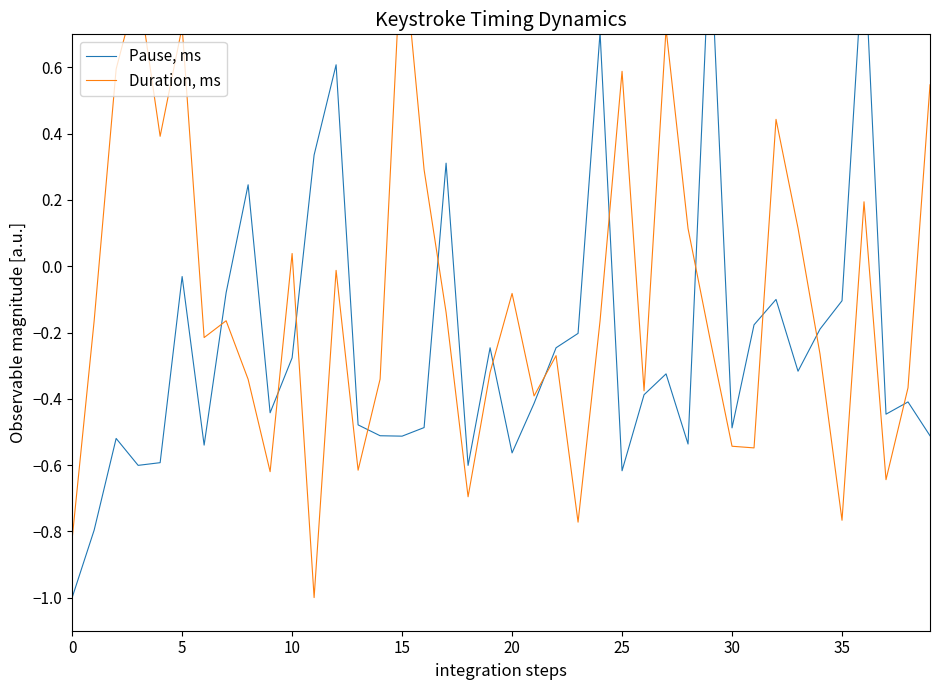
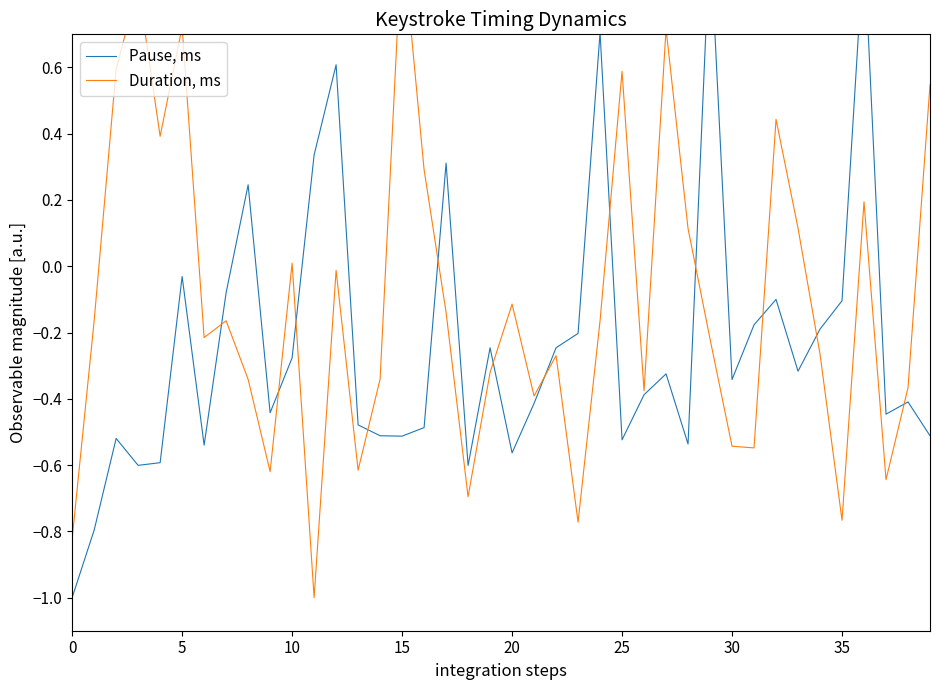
Duration, ms, 10: 0.04 -> 0.01
Duration, ms, 20: -0.08 -> -0.11
Pause, ms, 25: -0.62 -> -0.52
Pause, ms, 30: -0.49 -> -0.34
